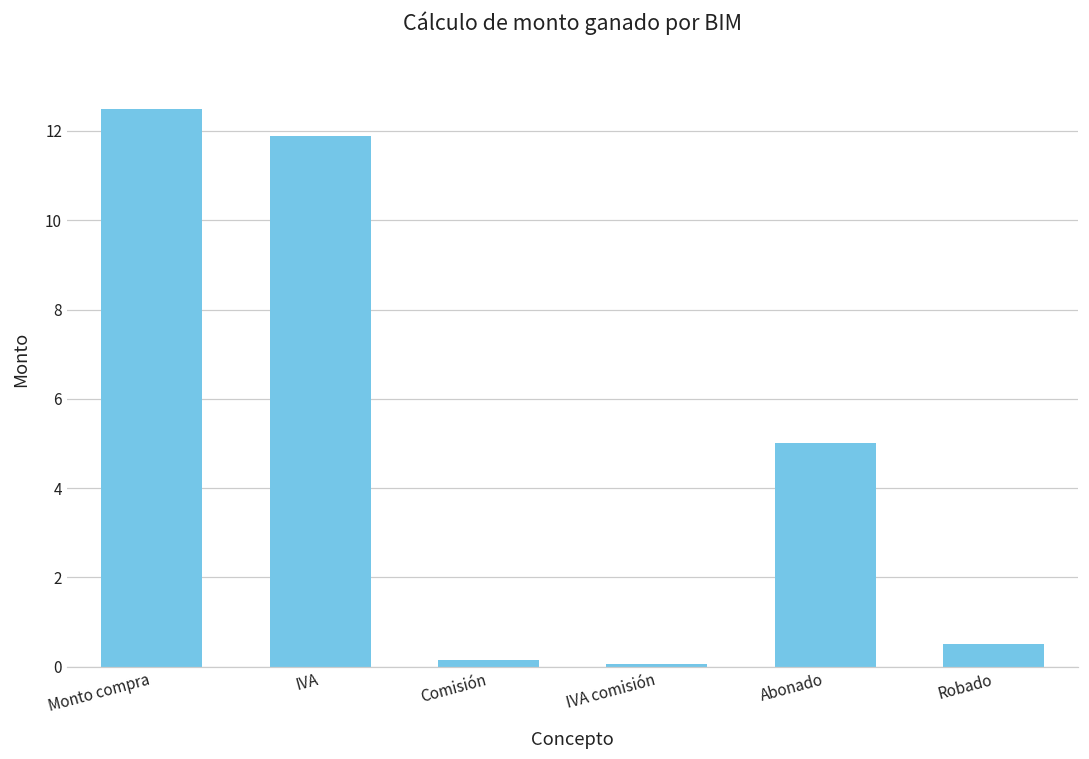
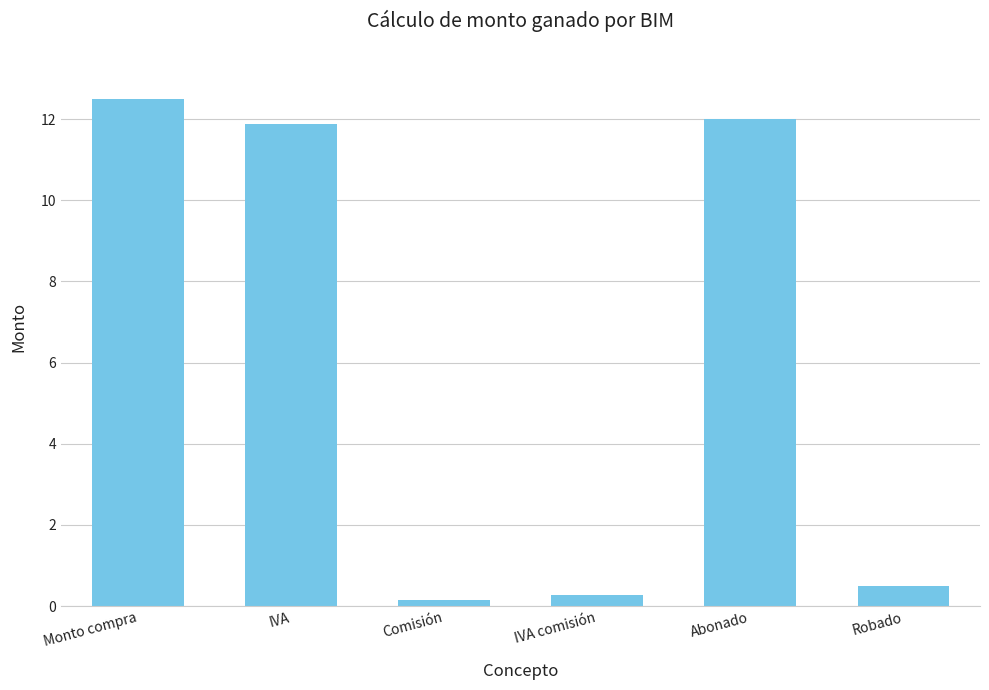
IVA comisión: 0.1 -> 0.3
Abonado: 5 -> 12
